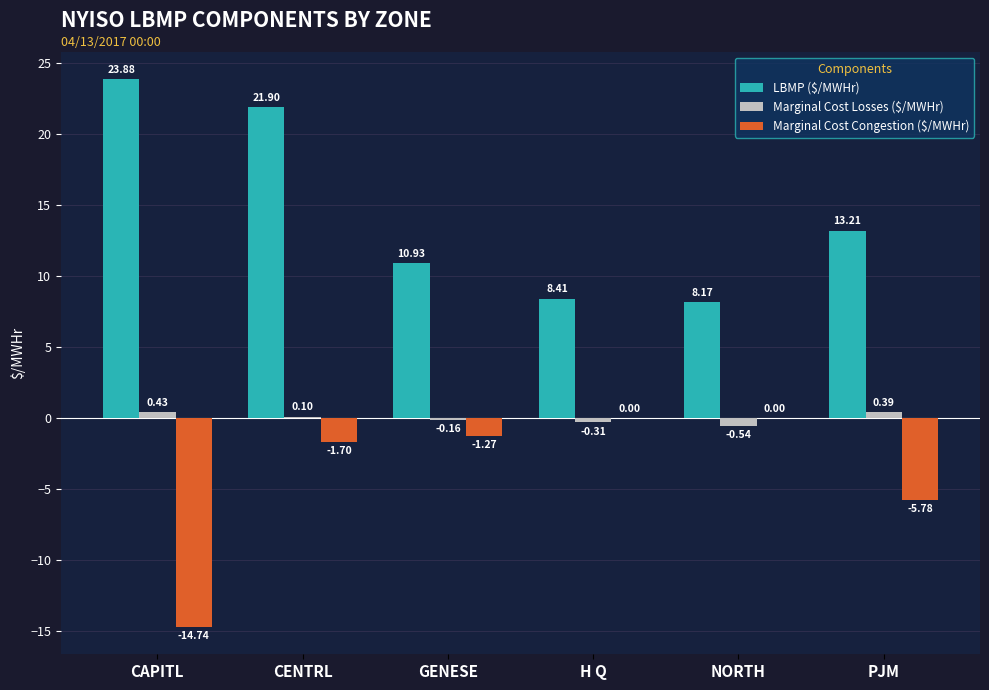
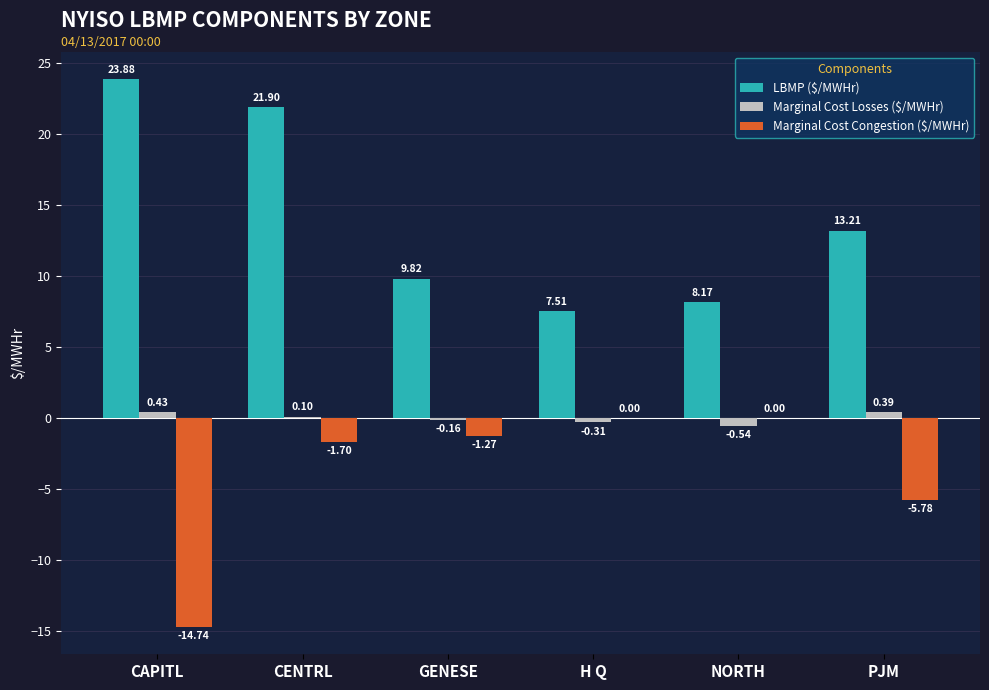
LBMP ($/MWHr), GENESE: 10.93 -> 9.82
LBMP ($/MWHr), H Q: 8.41 -> 7.51
